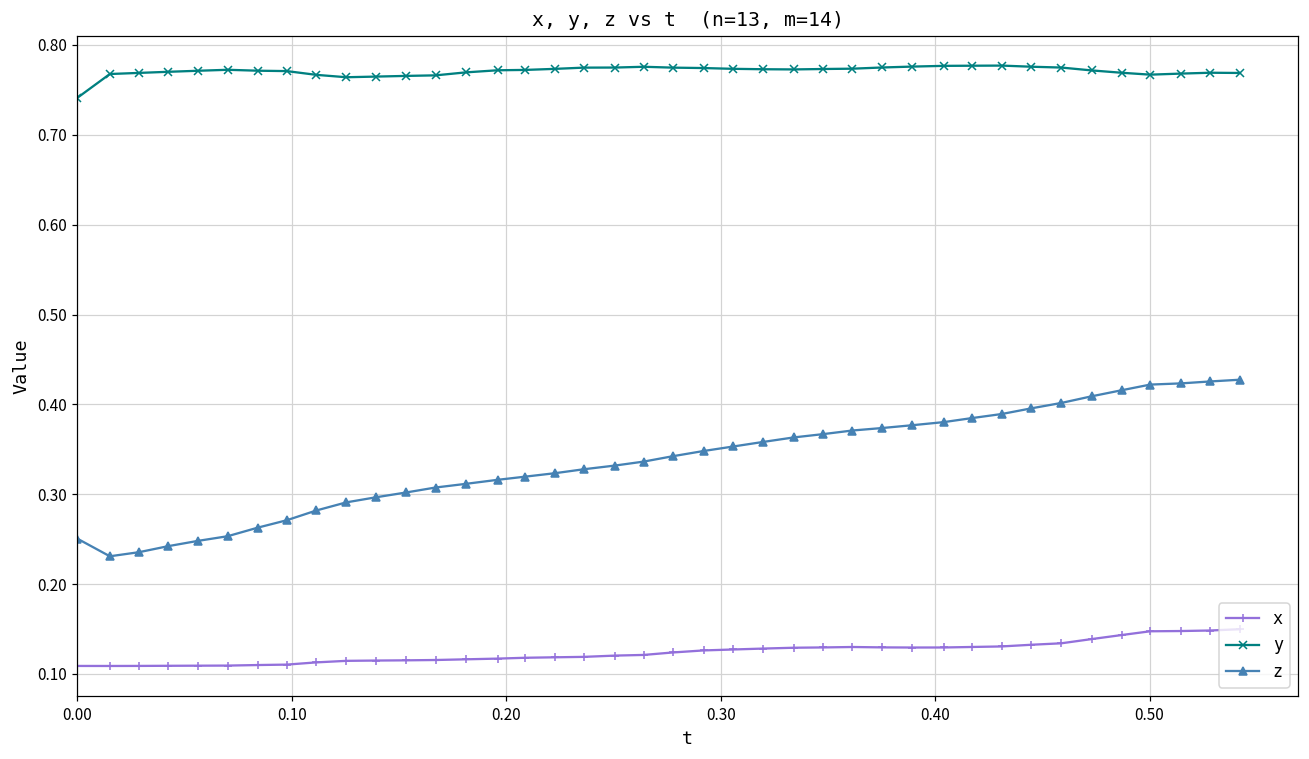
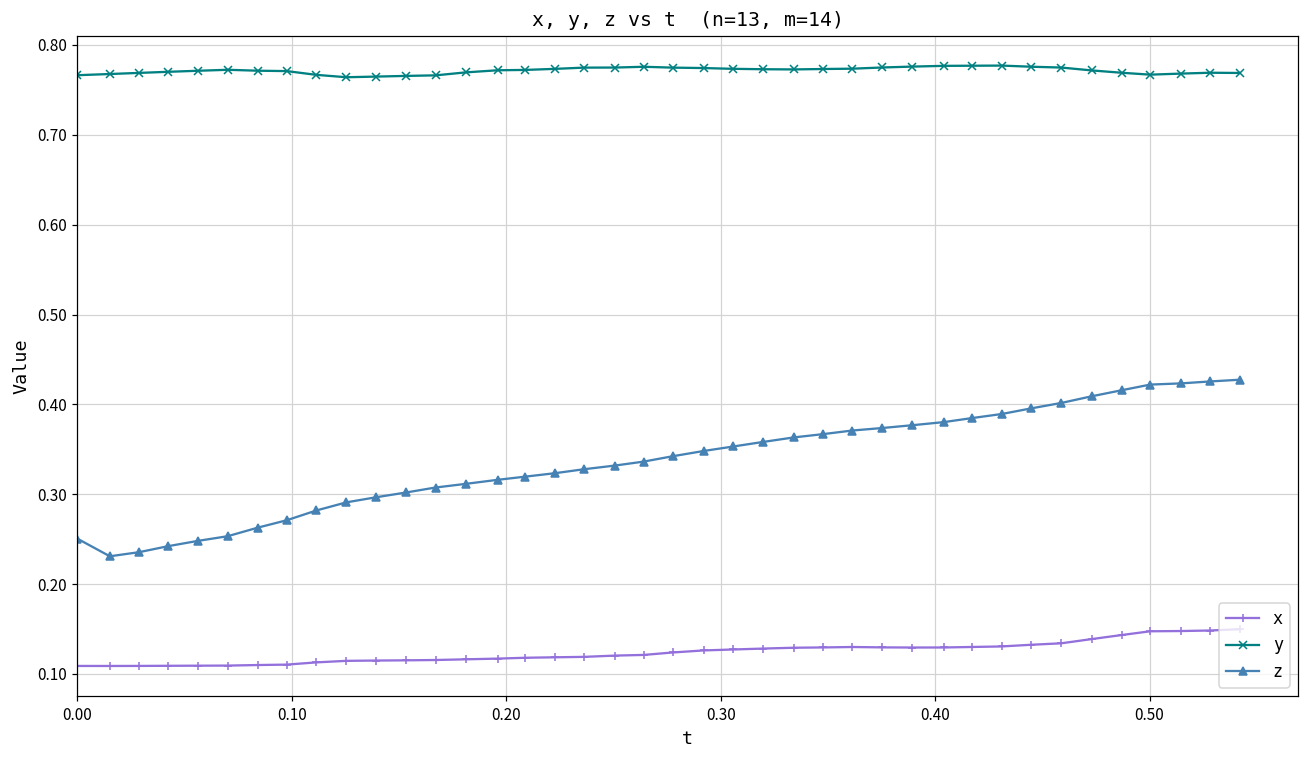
y, 0.00: 0.74 -> 0.77
